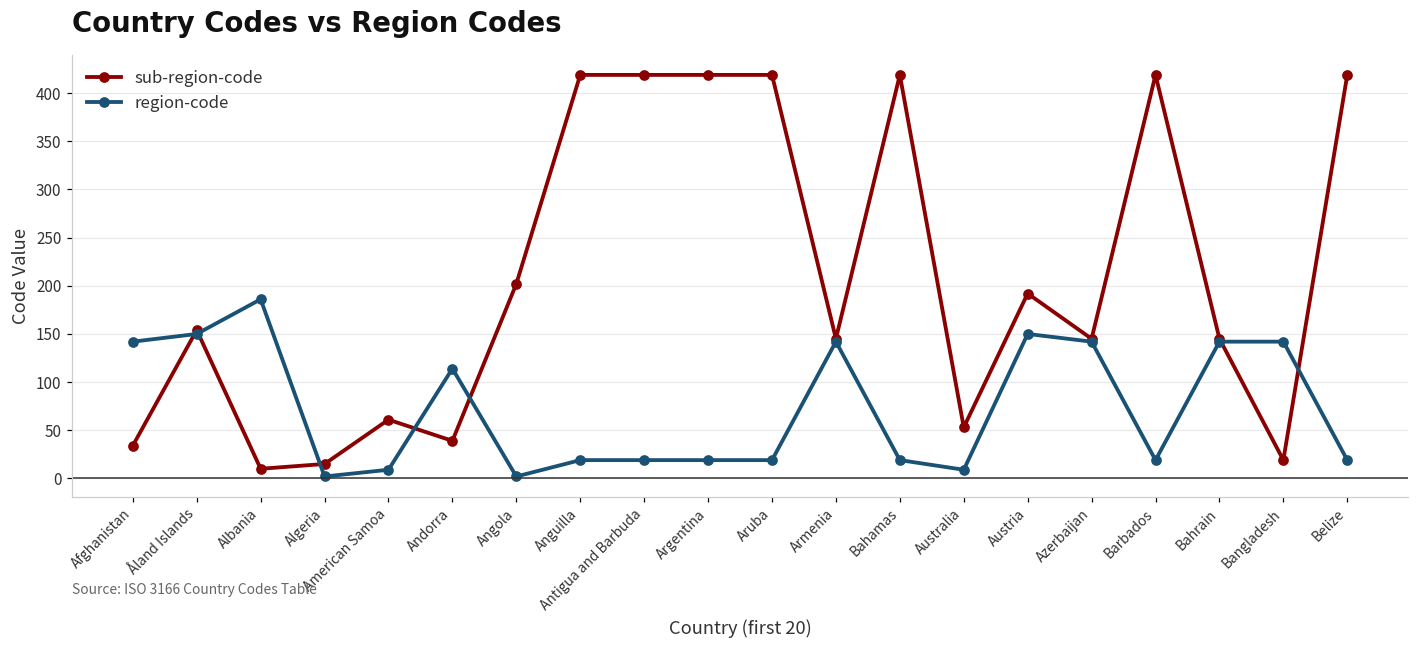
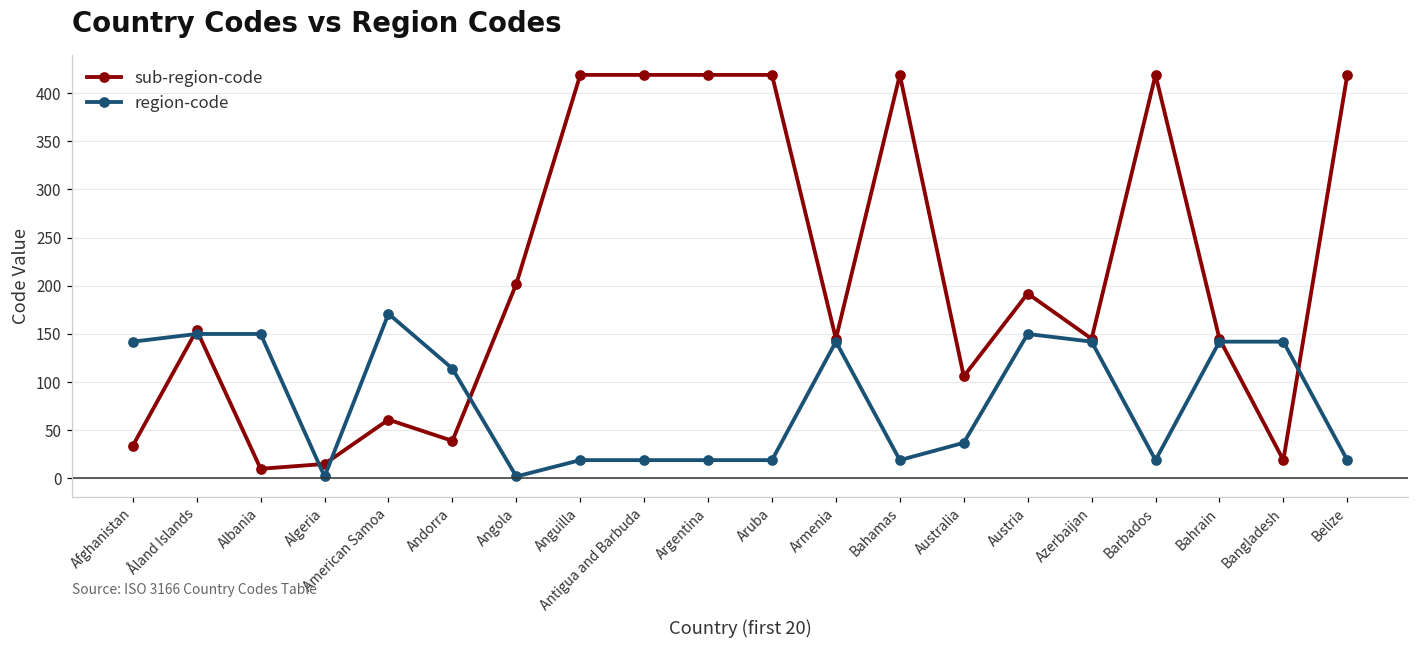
region-code, Albania: 190 -> 150
region-code, American Samoa: 10 -> 170
sub-region-code, Australia: 50 -> 110
region-code, Australia: 10 -> 40
